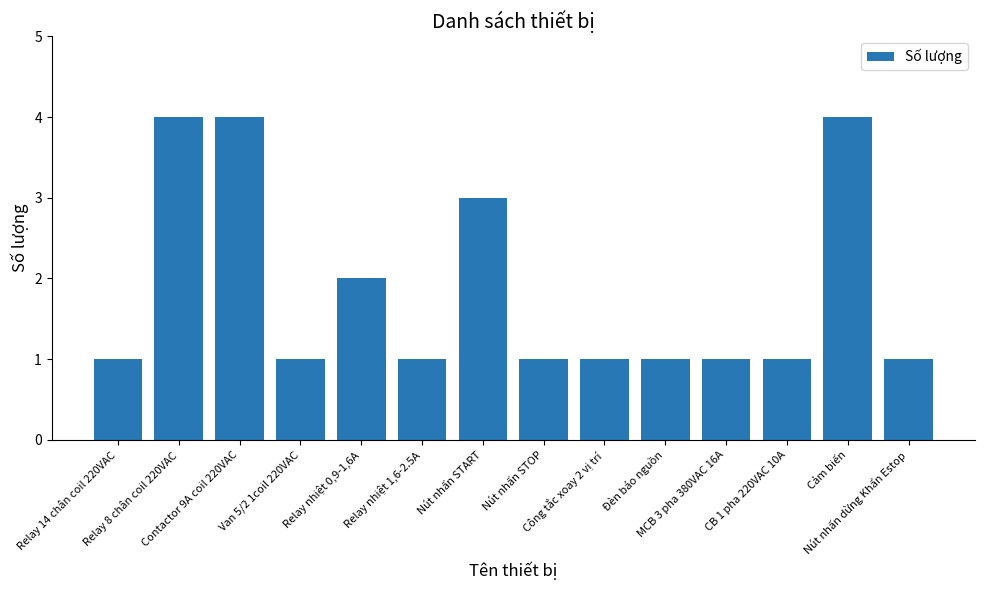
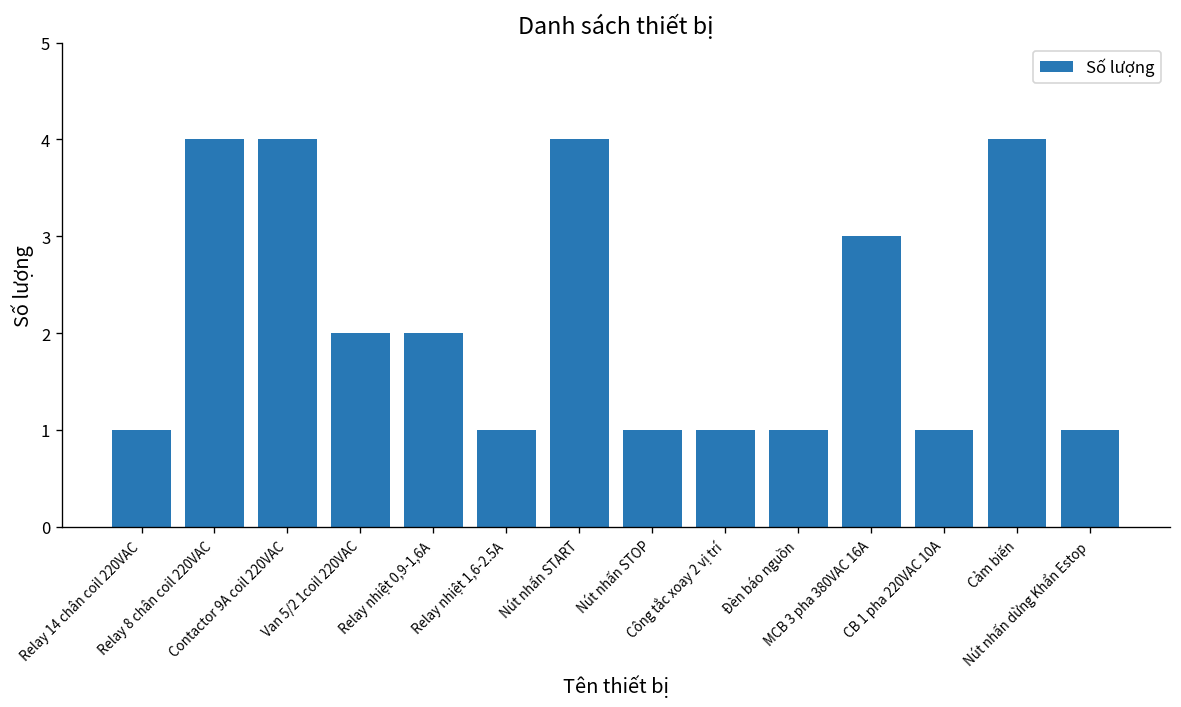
Van 5/2 1coil 220VAC: 1 -> 2
Nút nhấn START: 3 -> 4
MCB 3 pha 380VAC 16A: 1 -> 3
